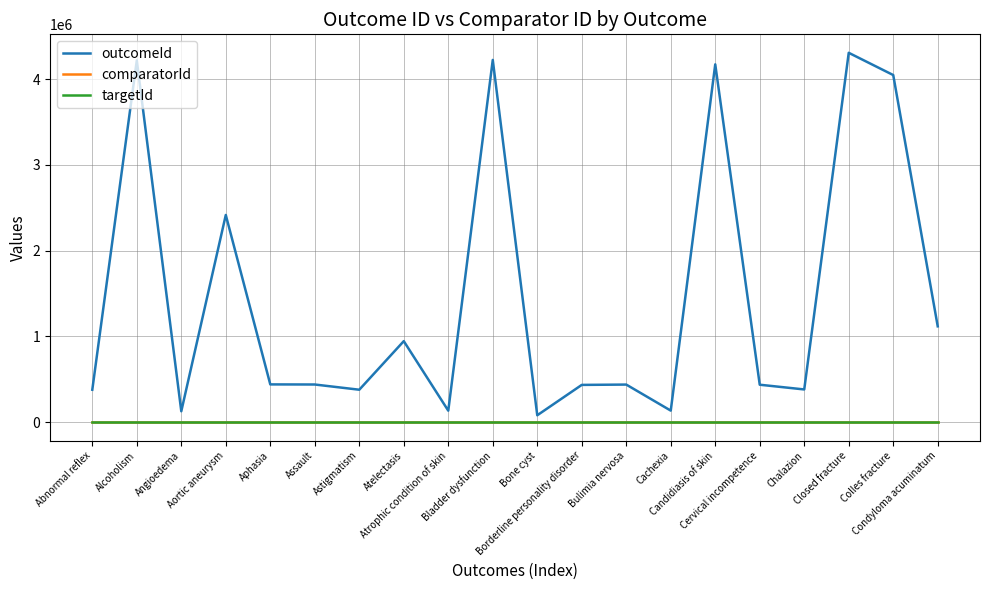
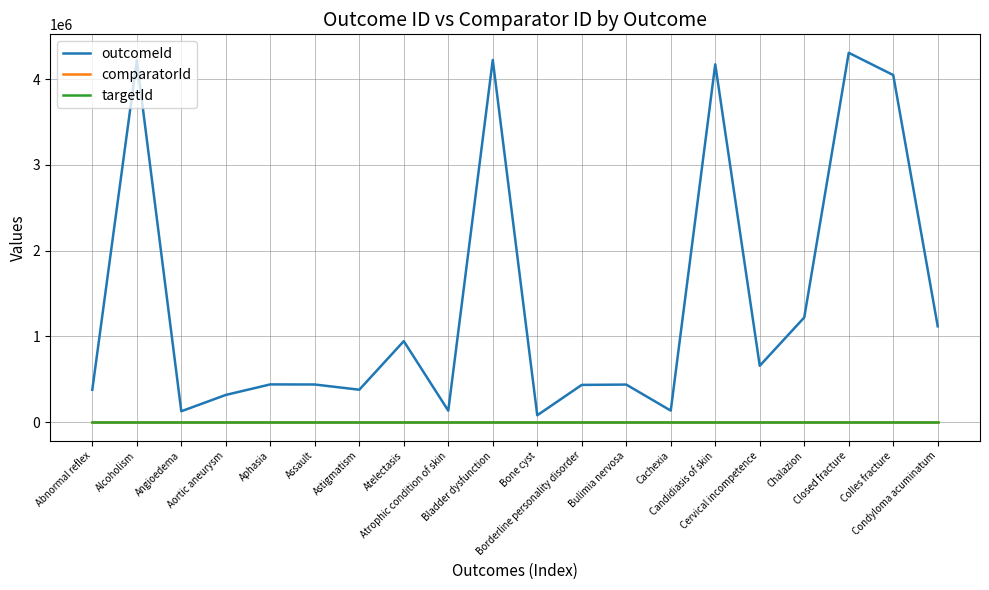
outcomeId, Aortic aneurysm: 2400000 -> 300000
outcomeId, Cervical incompetence: 400000 -> 700000
outcomeId, Chalazion: 400000 -> 1200000
